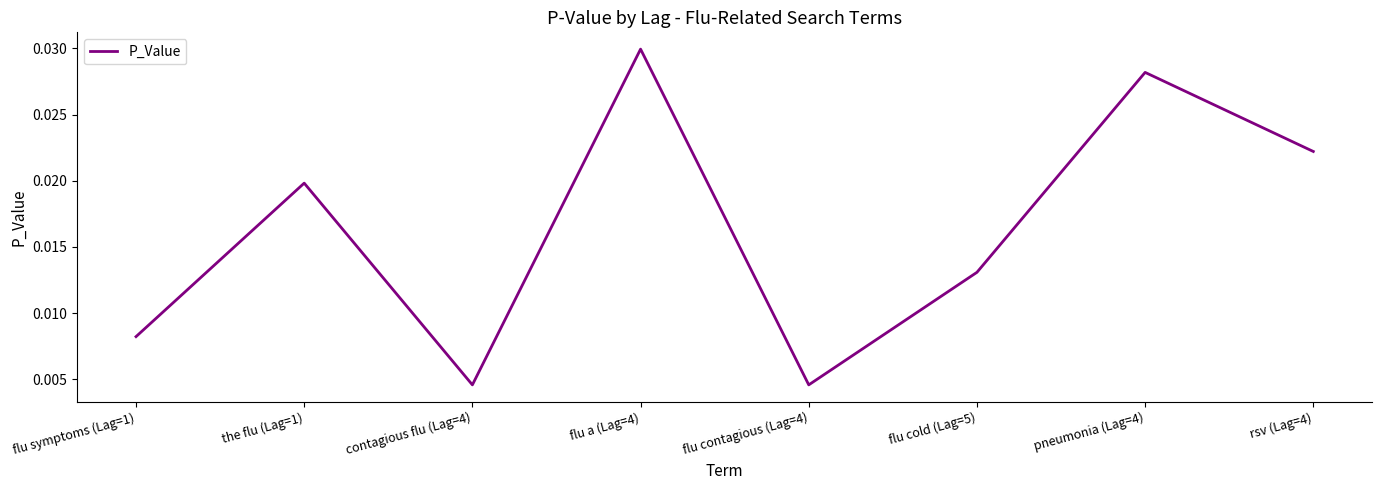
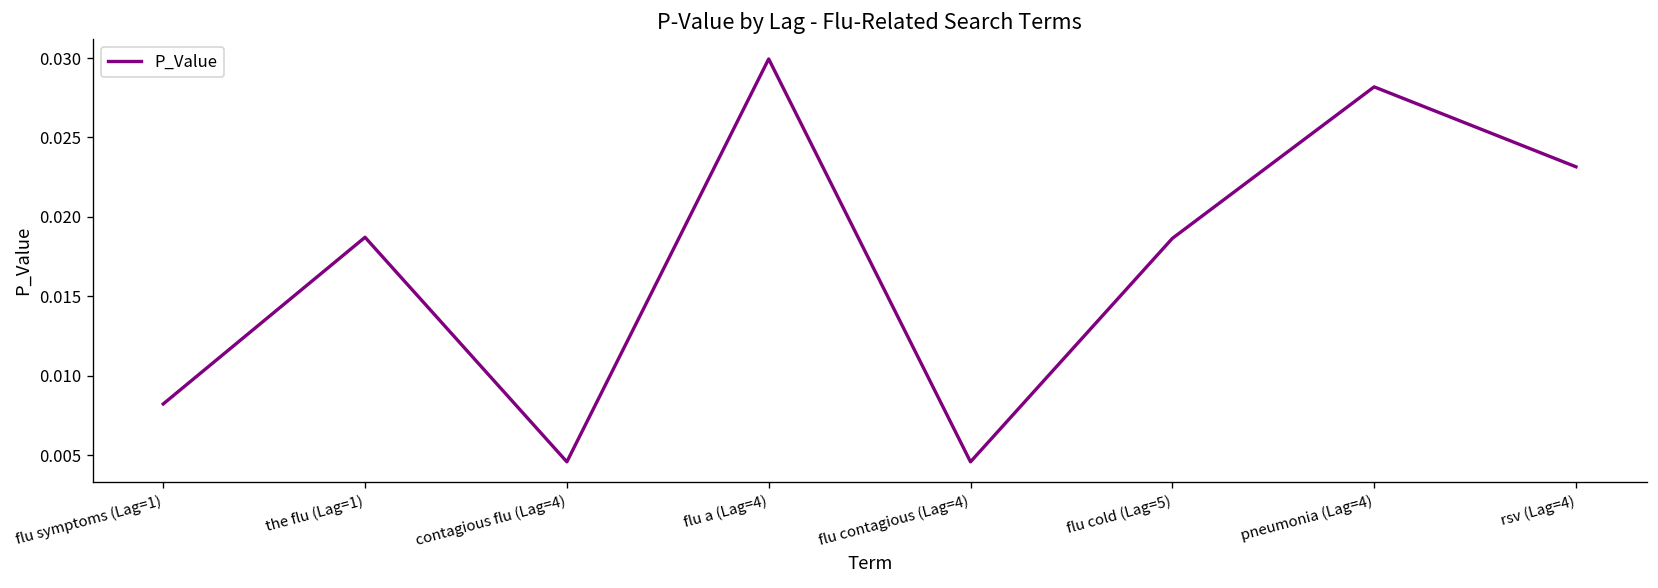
the flu (Lag=1): 0.0198 -> 0.0187
flu cold (Lag=5): 0.0131 -> 0.0186
rsv (Lag=4): 0.0222 -> 0.0232
